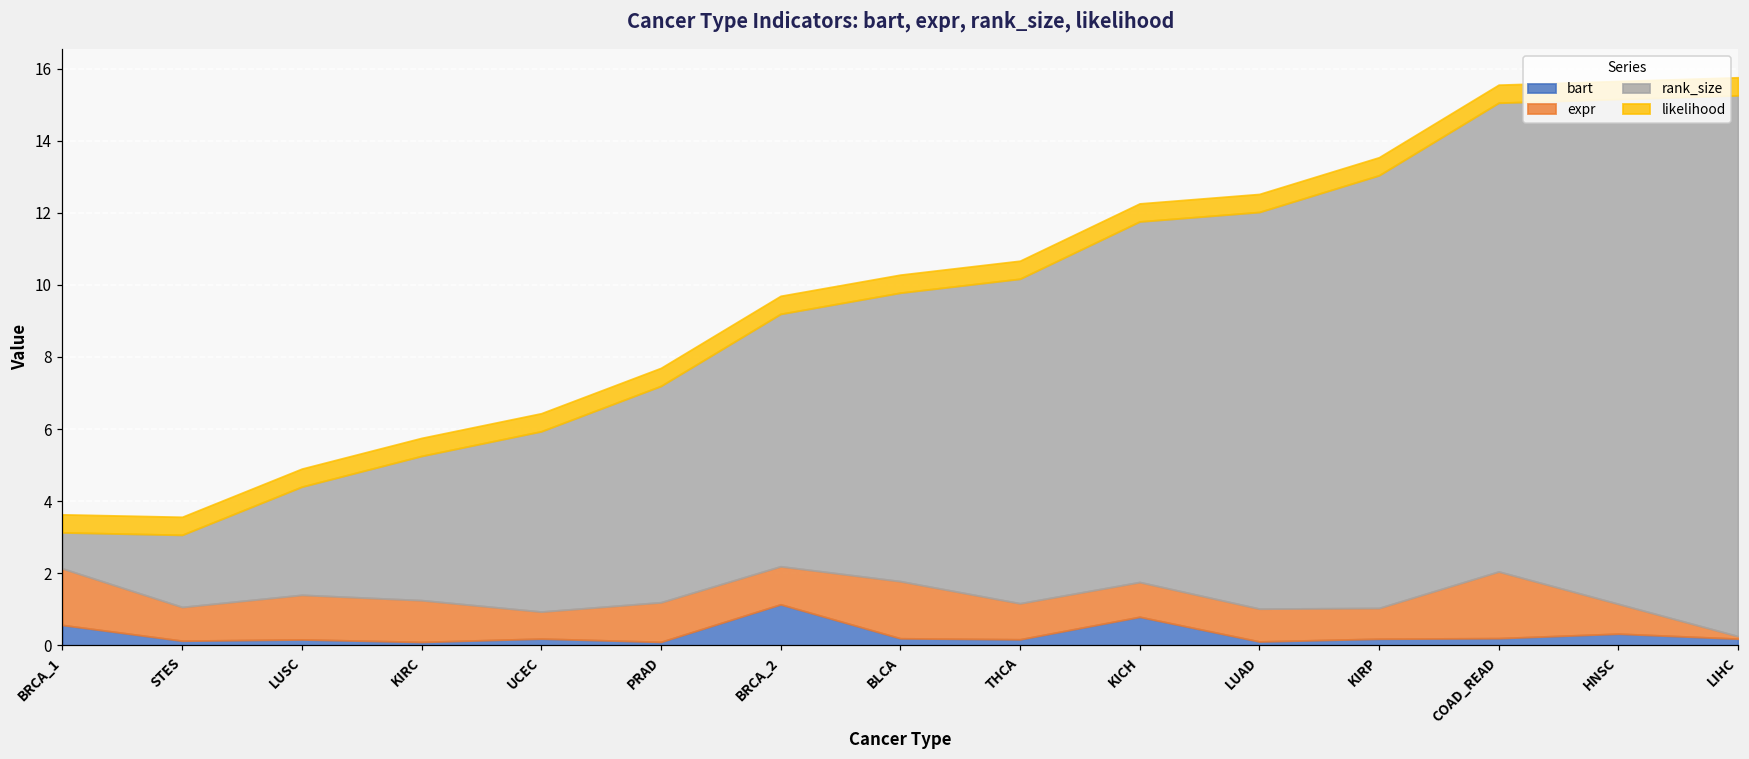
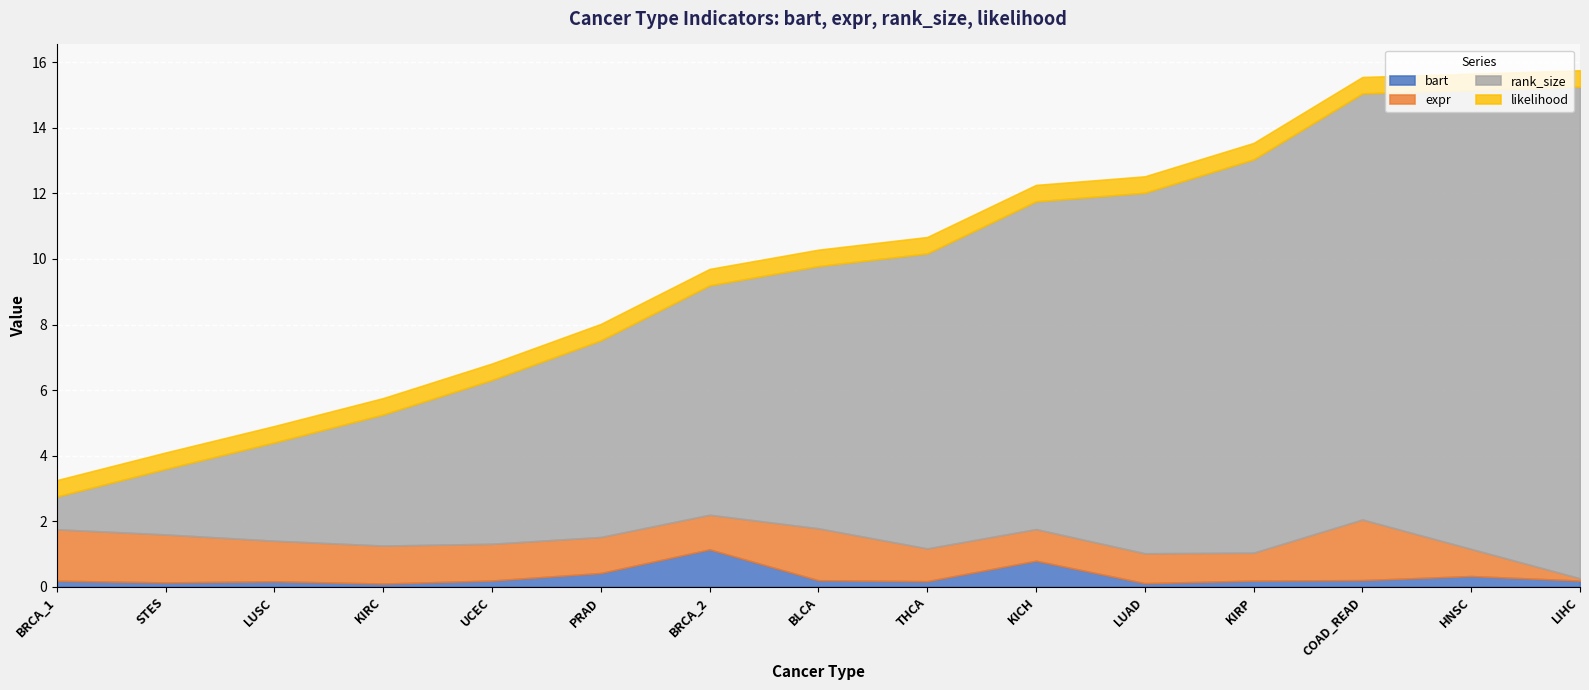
bart, BRCA_1: 0.6 -> 0.2
expr, STES: 0.9 -> 1.5
expr, UCEC: 0.7 -> 1.1
bart, PRAD: 0.1 -> 0.4
